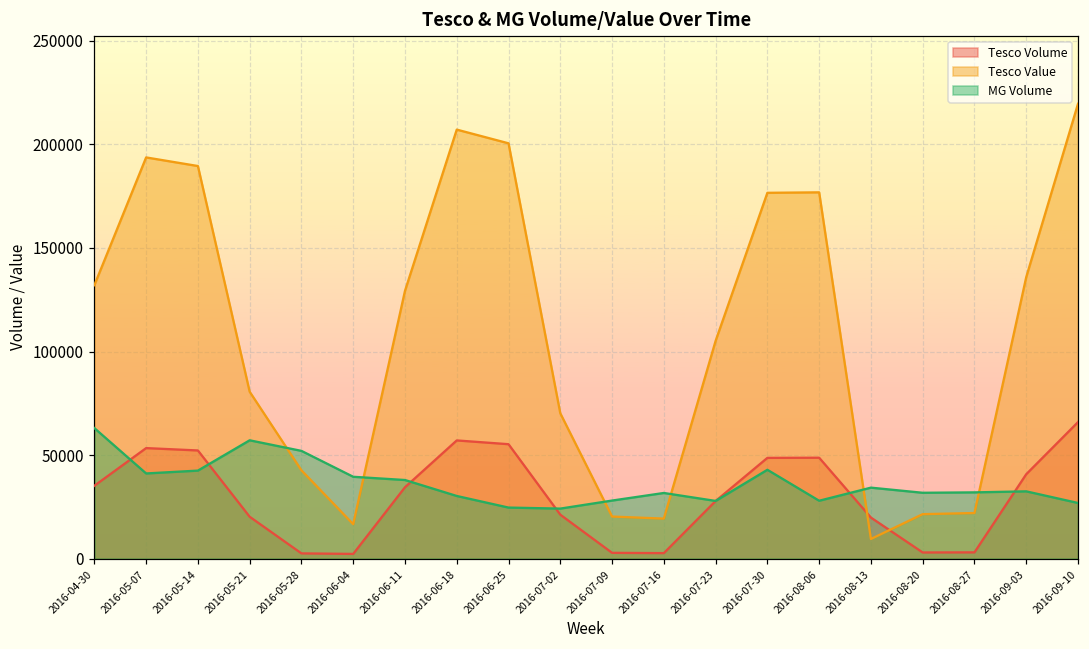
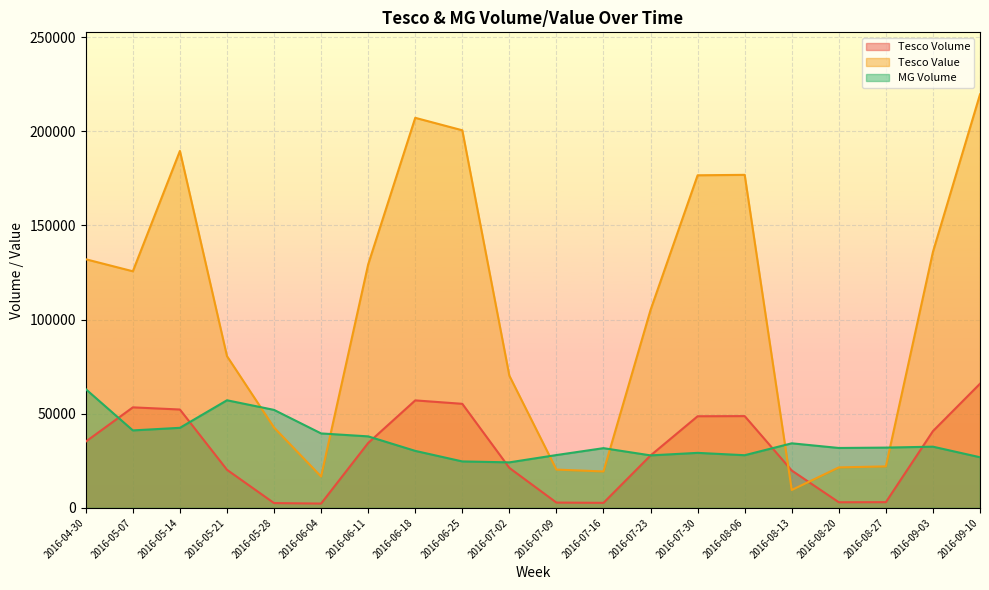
Tesco Value, 2016-05-07: 194000 -> 126000
MG Volume, 2016-07-30: 43000 -> 29000
